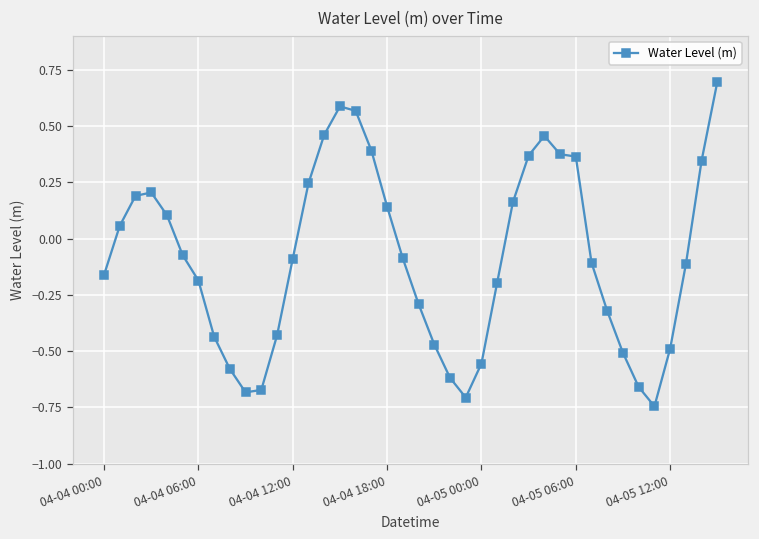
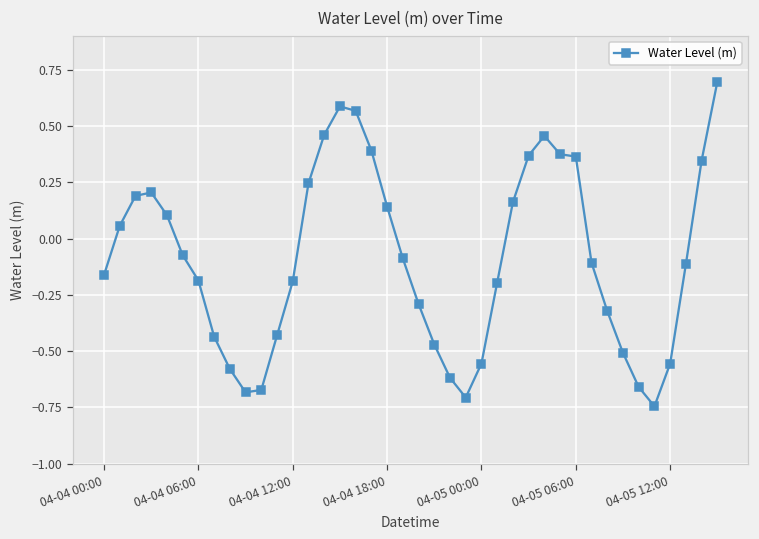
04-04 12:00: -0.09 -> -0.19
04-05 12:00: -0.49 -> -0.56
